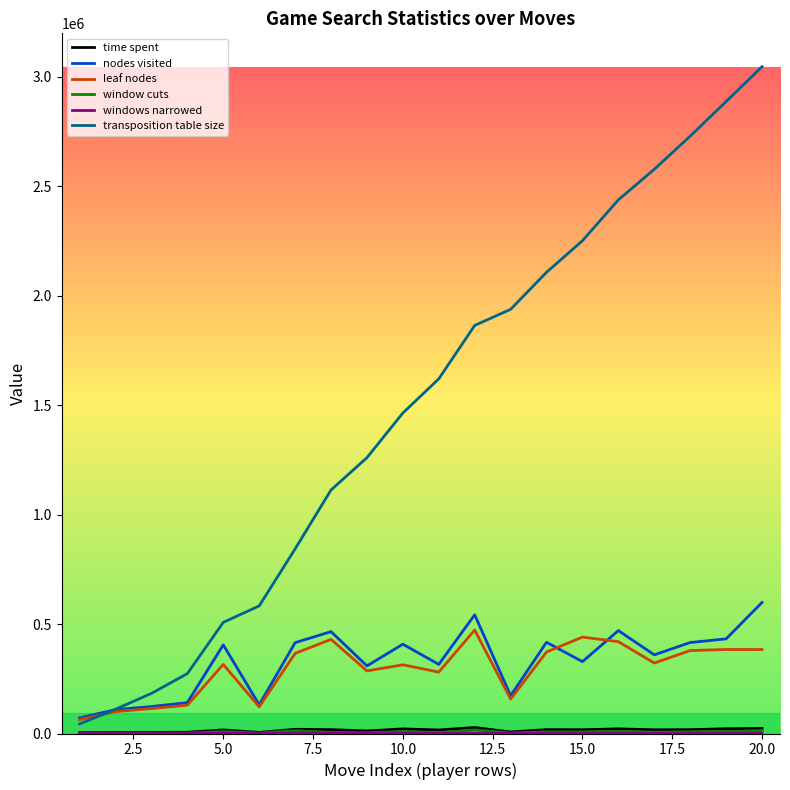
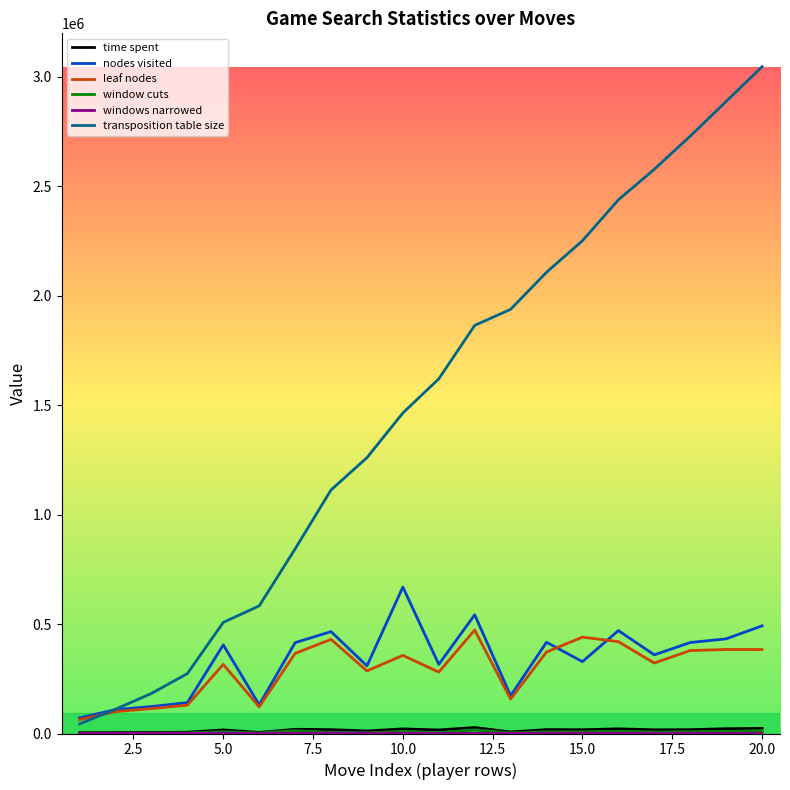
nodes visited, 10.0: 410000 -> 670000
leaf nodes, 10.0: 310000 -> 360000
nodes visited, 20.0: 600000 -> 490000
